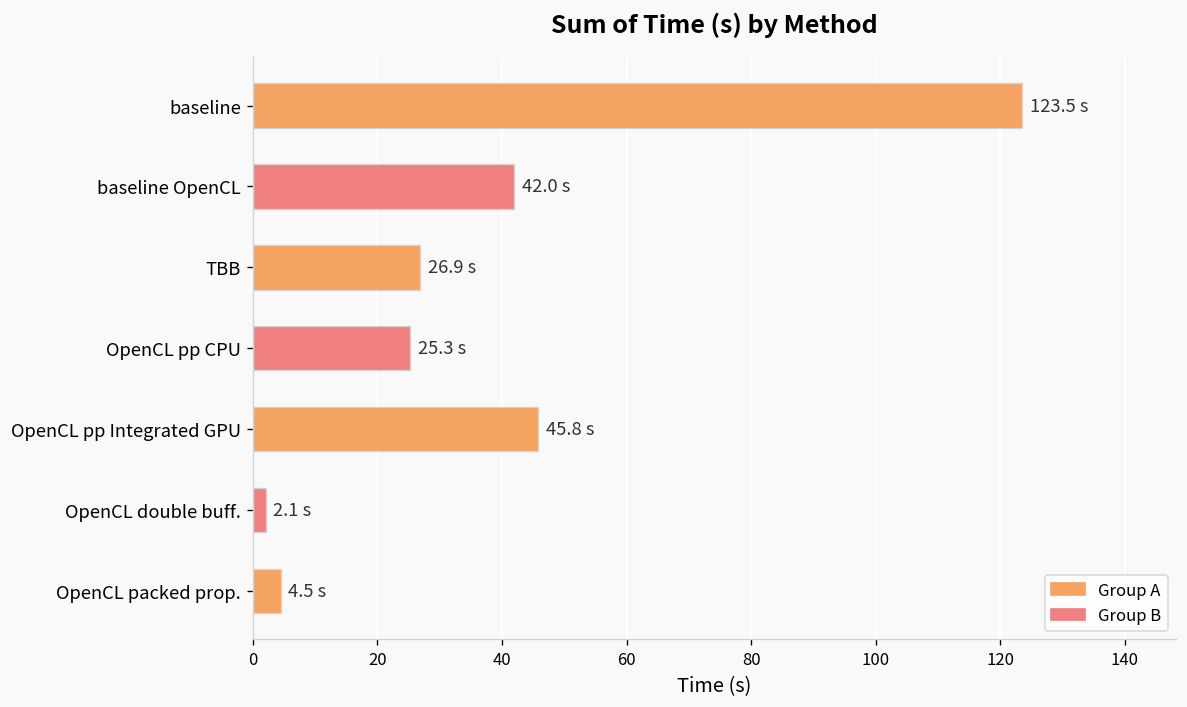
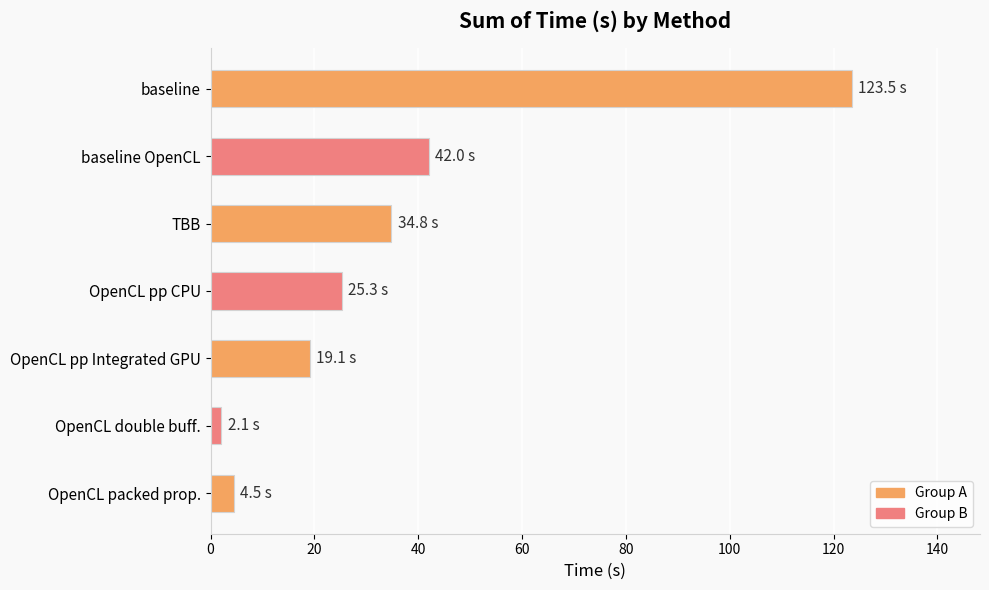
TBB: 26.9 -> 34.8
OpenCL pp Integrated GPU: 45.8 -> 19.1
